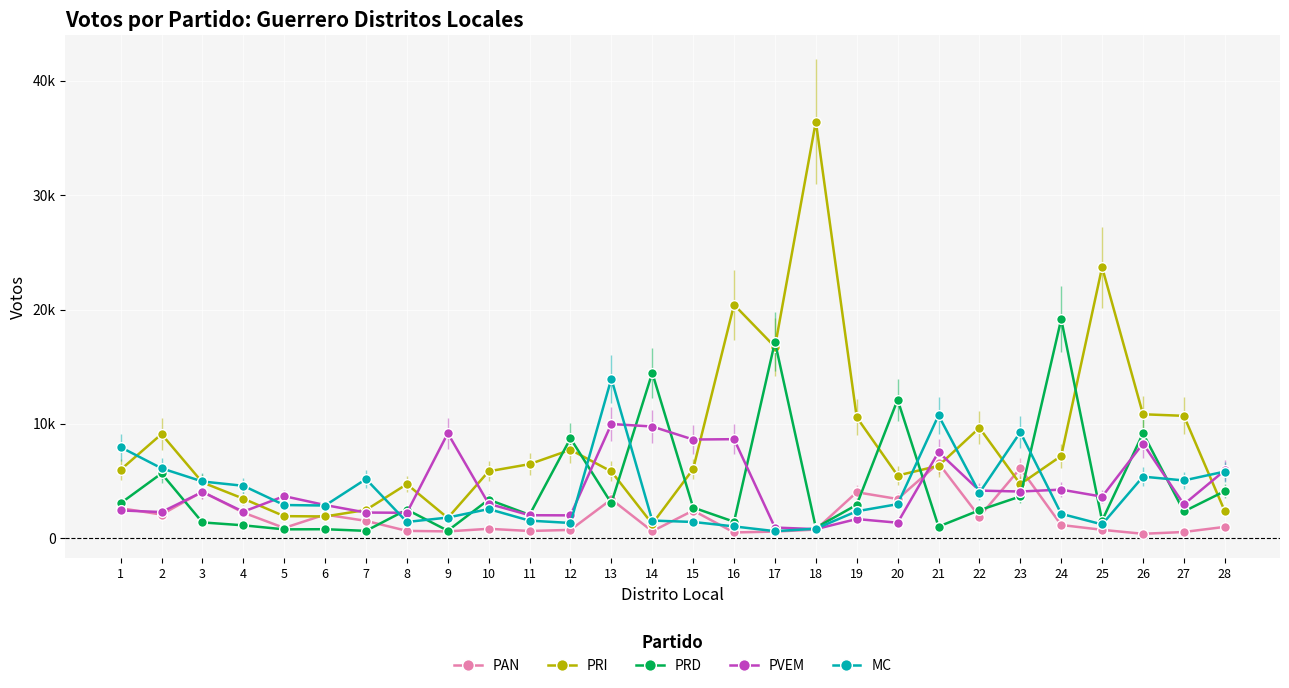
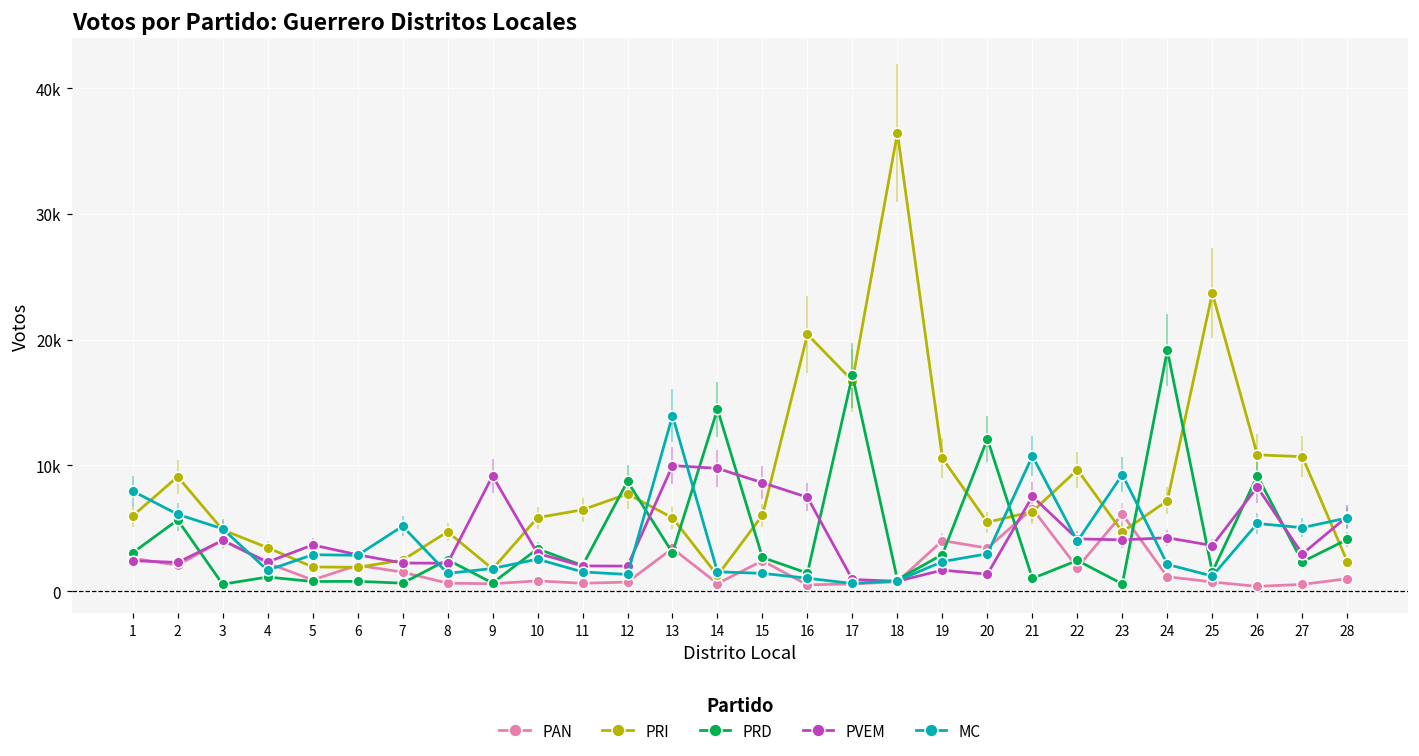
PRD, 3: 1400 -> 600
MC, 4: 4600 -> 1700
PVEM, 16: 8700 -> 7500
PRD, 23: 3700 -> 600
